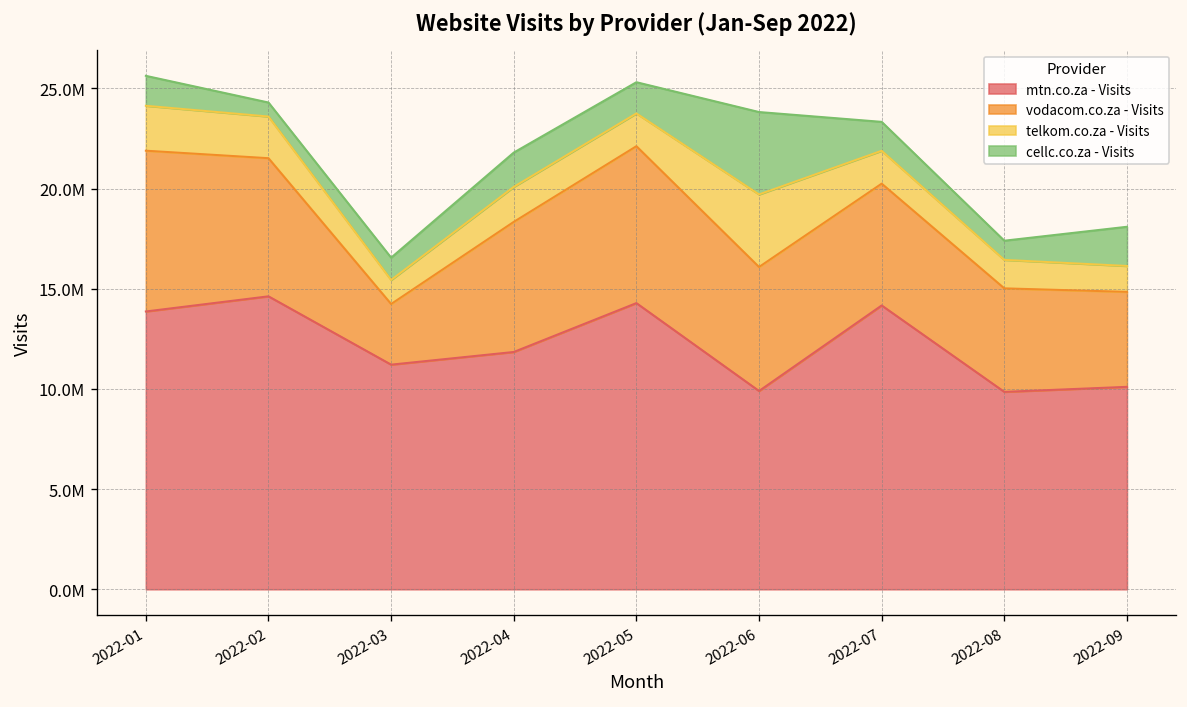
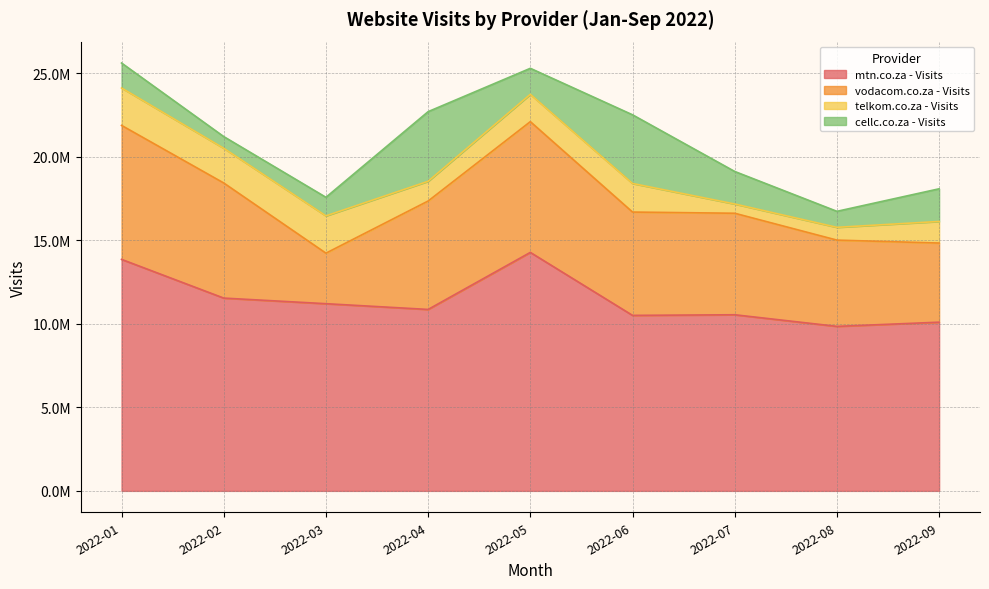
mtn.co.za - Visits, 2022-02: 14600000 -> 11500000
telkom.co.za - Visits, 2022-03: 1200000 -> 2200000
mtn.co.za - Visits, 2022-04: 11800000 -> 10900000
telkom.co.za - Visits, 2022-04: 1700000 -> 1200000
cellc.co.za - Visits, 2022-04: 1700000 -> 4200000
mtn.co.za - Visits, 2022-06: 9900000 -> 10500000
telkom.co.za - Visits, 2022-06: 3600000 -> 1700000
mtn.co.za - Visits, 2022-07: 14200000 -> 10500000
telkom.co.za - Visits, 2022-07: 1600000 -> 600000
cellc.co.za - Visits, 2022-07: 1400000 -> 1900000
telkom.co.za - Visits, 2022-08: 1400000 -> 800000
